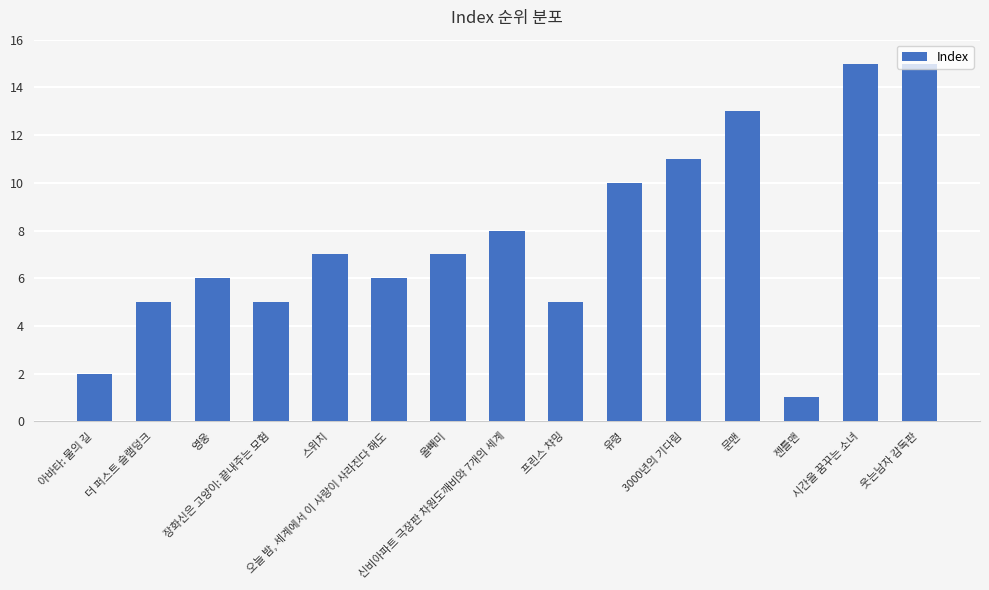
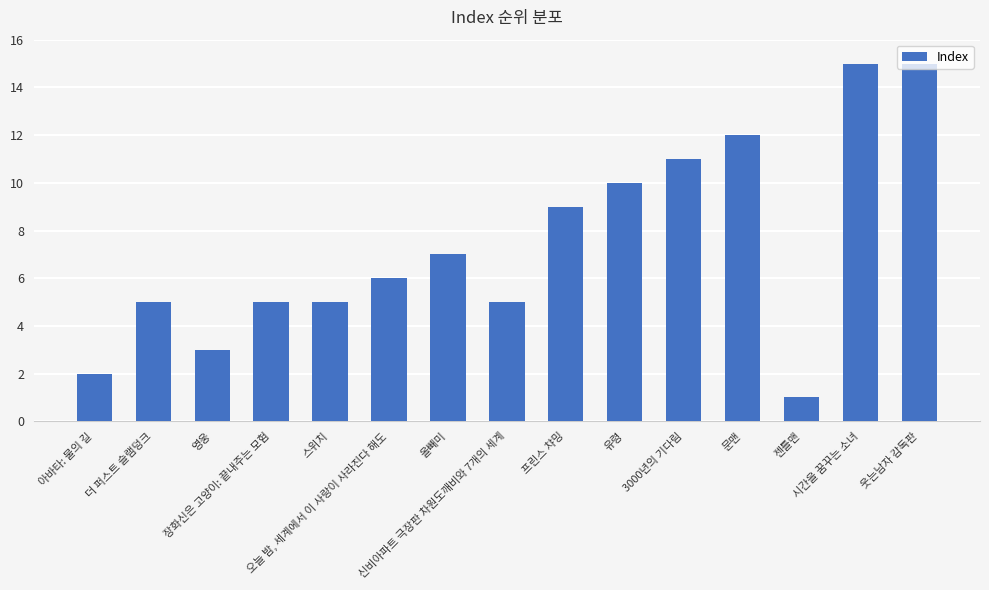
영웅: 6 -> 3
스위치: 7 -> 5
신비아파트 극장판 차원도깨비와 7개의 세계: 8 -> 5
프린스 챠밍: 5 -> 9
문맨: 13 -> 12
